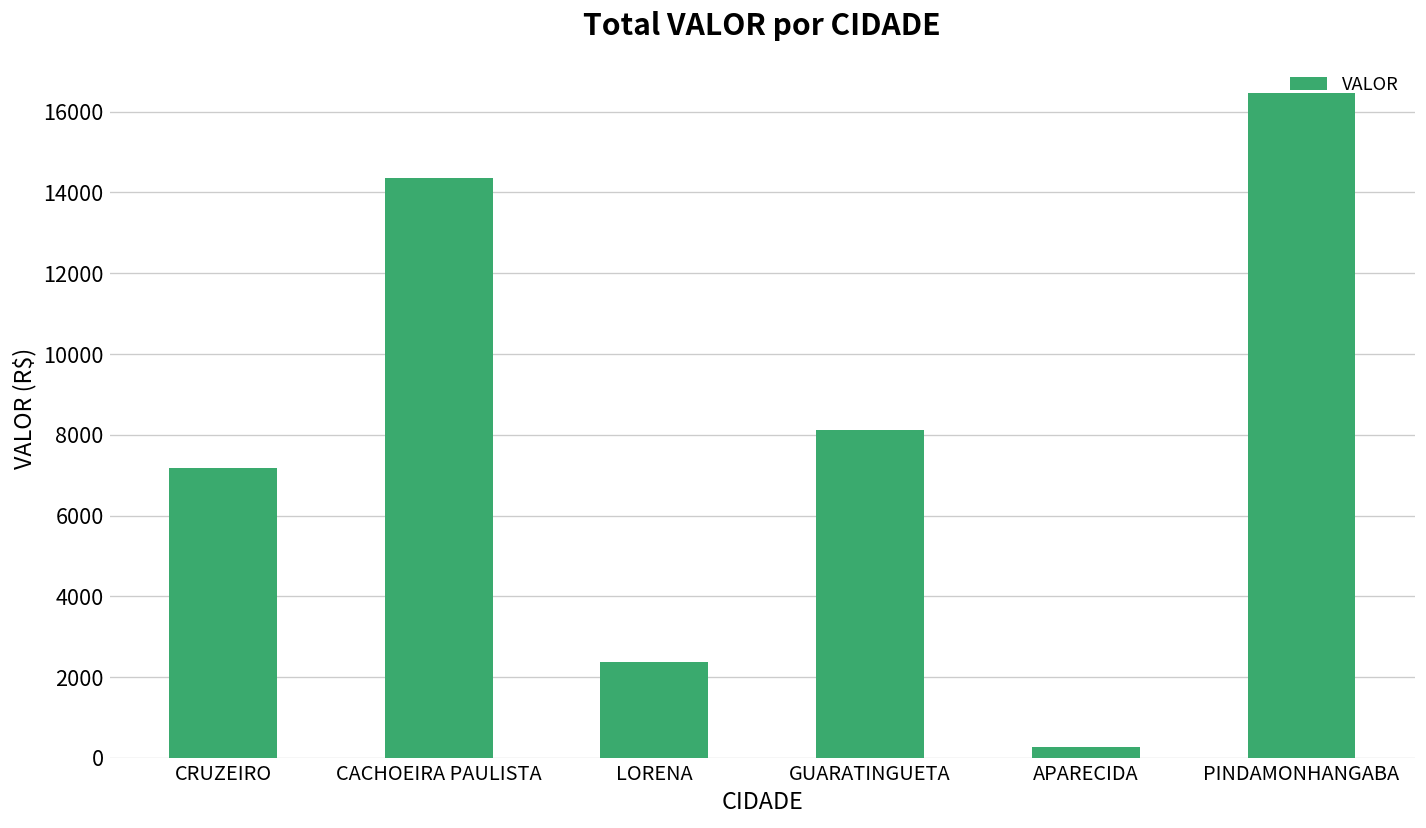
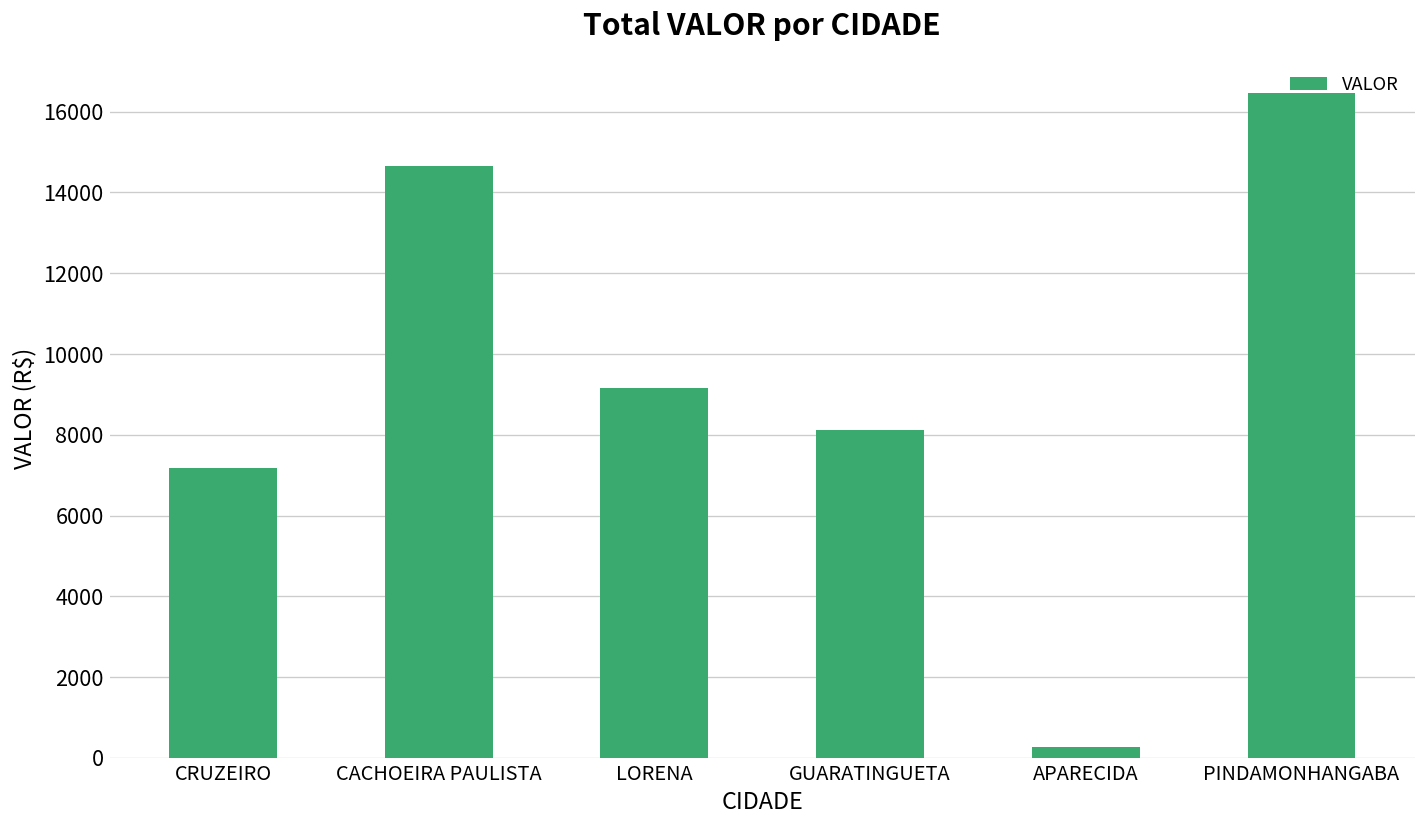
CACHOEIRA PAULISTA: 14400 -> 14700
LORENA: 2400 -> 9100
